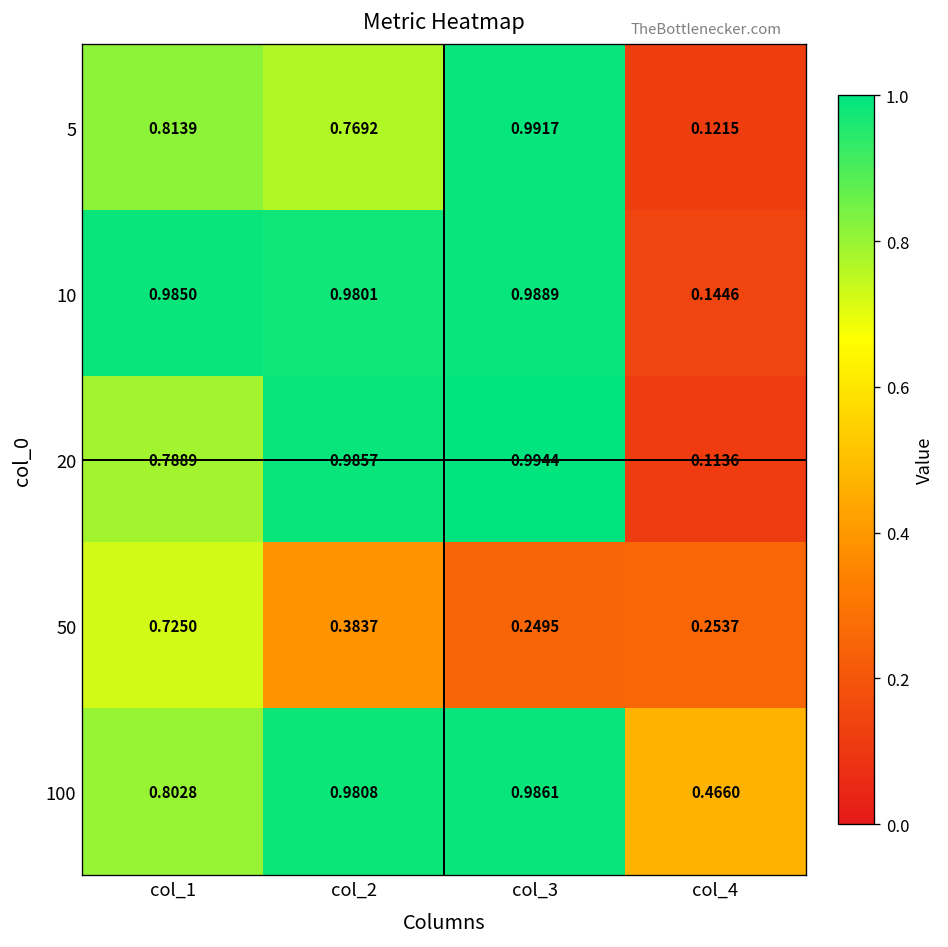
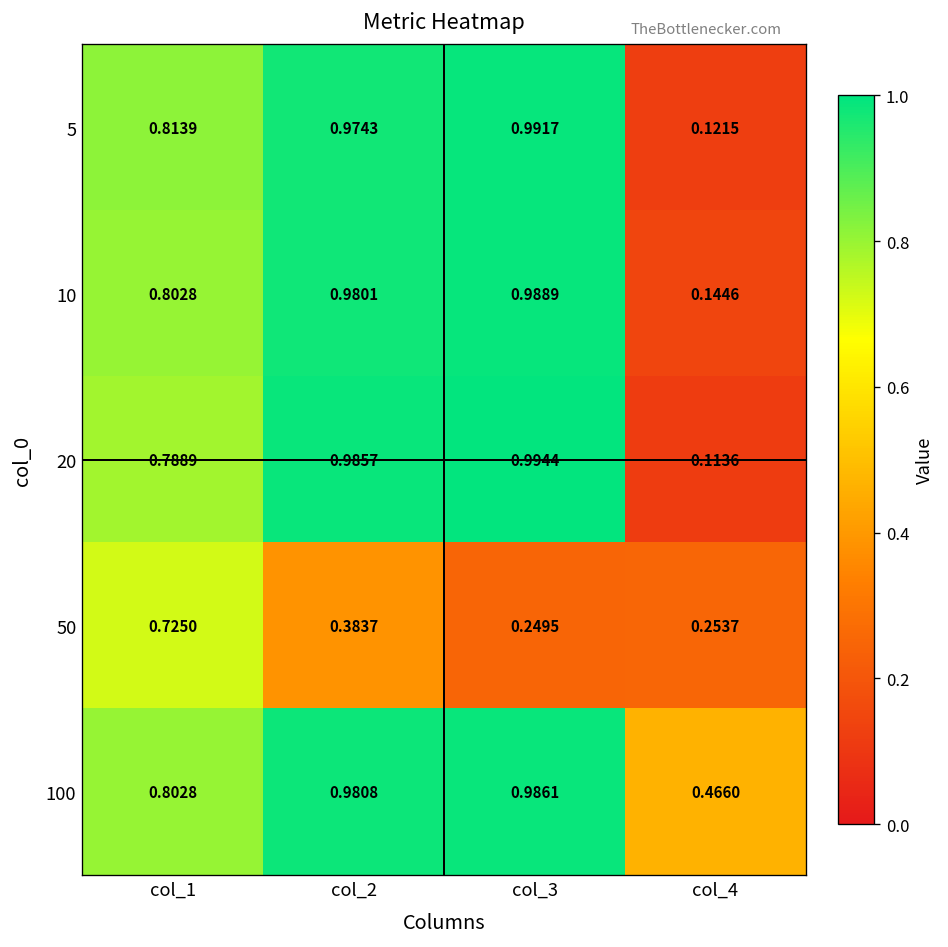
5, col_2: 0.7692 -> 0.9743
10, col_1: 0.9850 -> 0.8028
